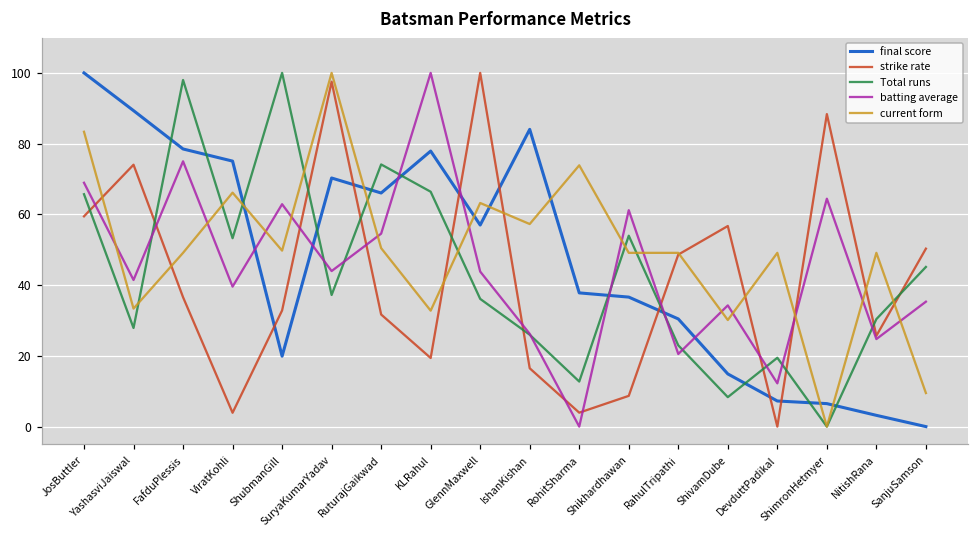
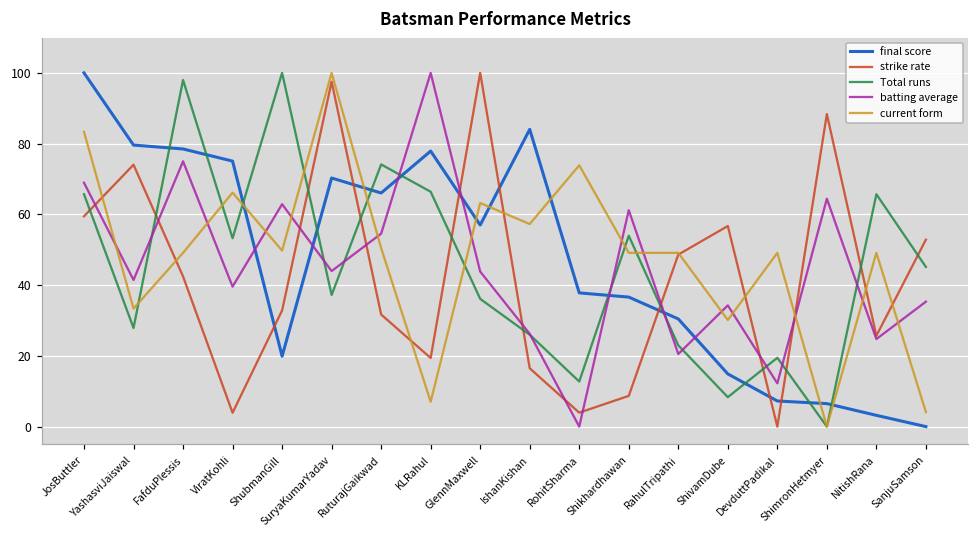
final score, YashasviJaiswal: 89 -> 80
strike rate, FafduPlessis: 37 -> 42
current form, KLRahul: 33 -> 7
Total runs, NitishRana: 30 -> 66
strike rate, SanjuSamson: 50 -> 53
current form, SanjuSamson: 9 -> 4
